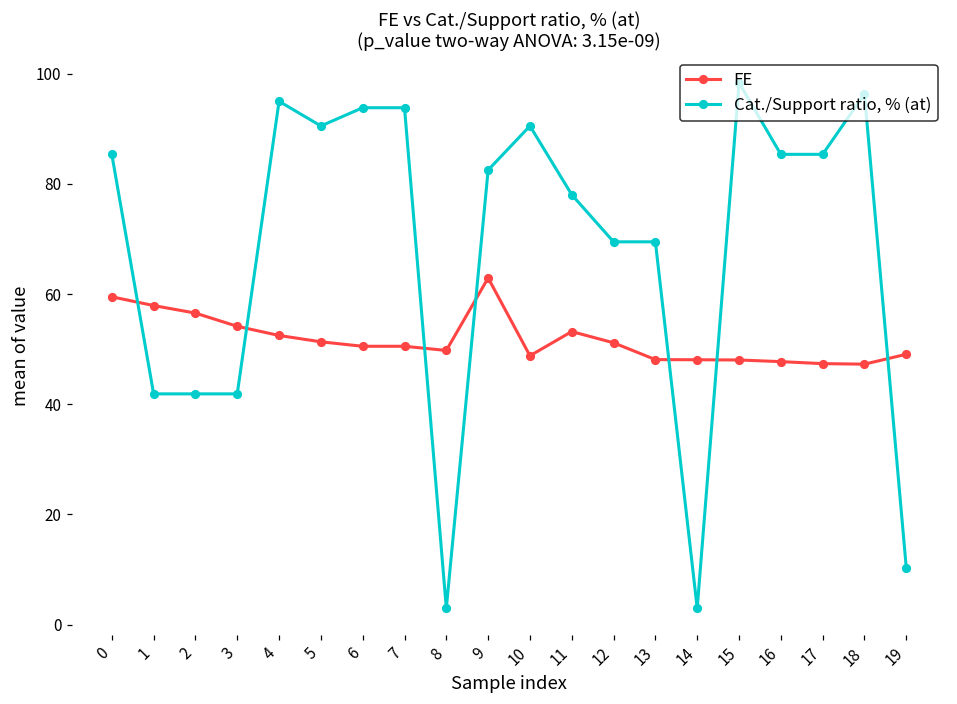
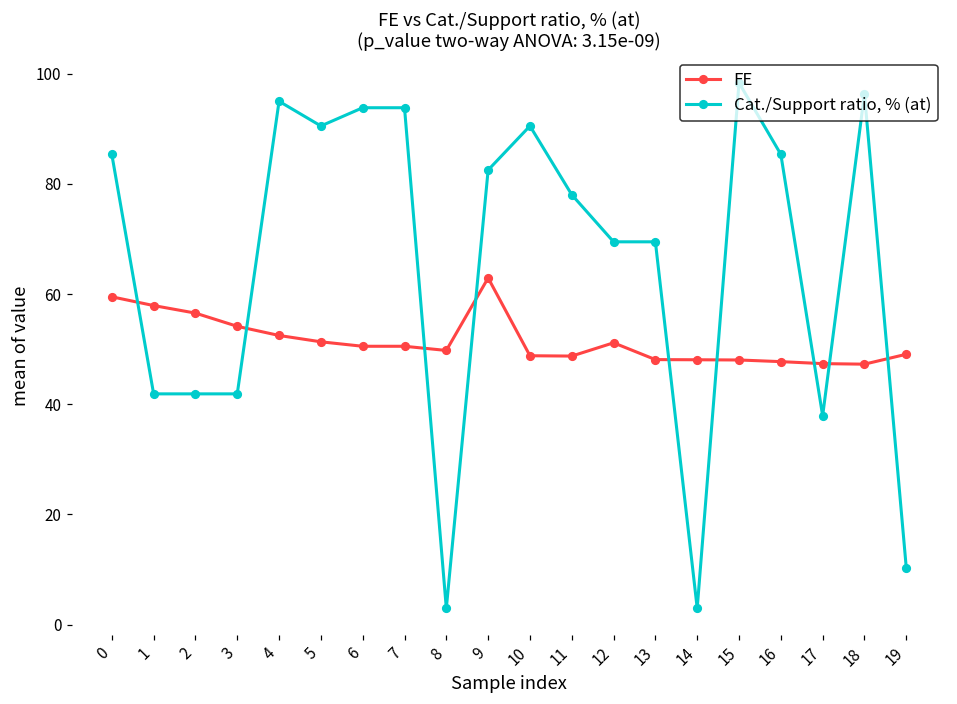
FE, 11: 53 -> 49
Cat./Support ratio, % (at), 17: 85 -> 38
